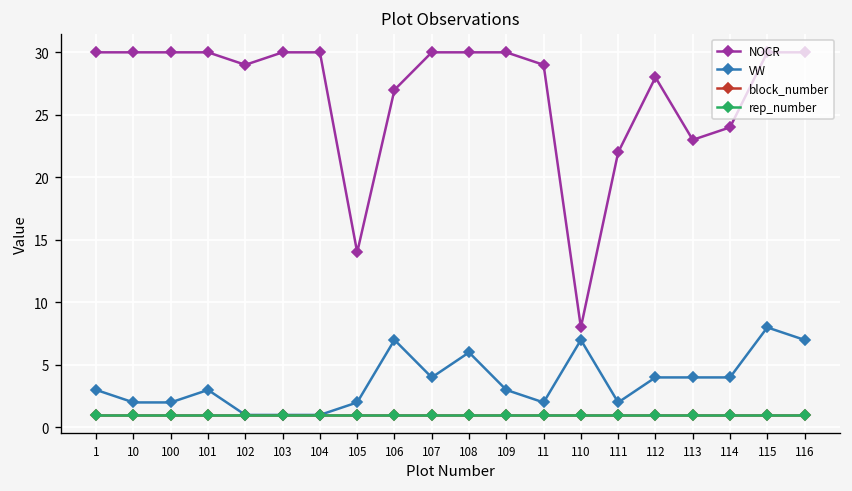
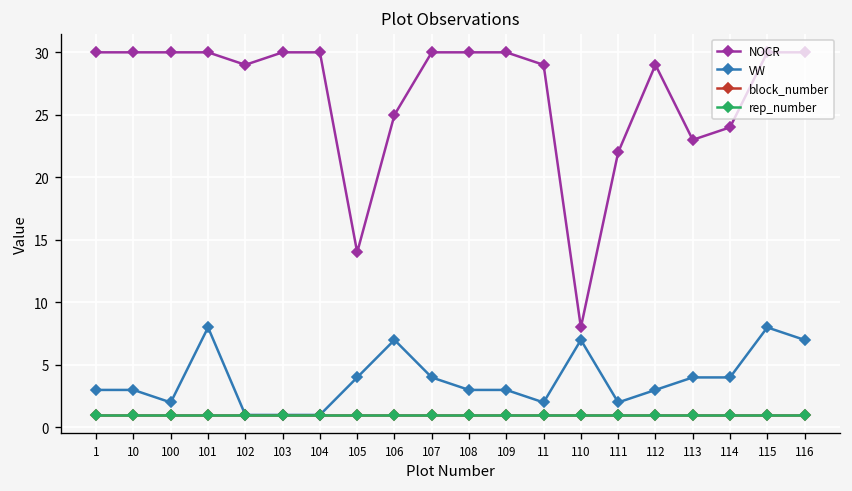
VW, 10: 2 -> 3
VW, 101: 3 -> 8
VW, 105: 2 -> 4
NOCR, 106: 27 -> 25
VW, 108: 6 -> 3
NOCR, 112: 28 -> 29
VW, 112: 4 -> 3
